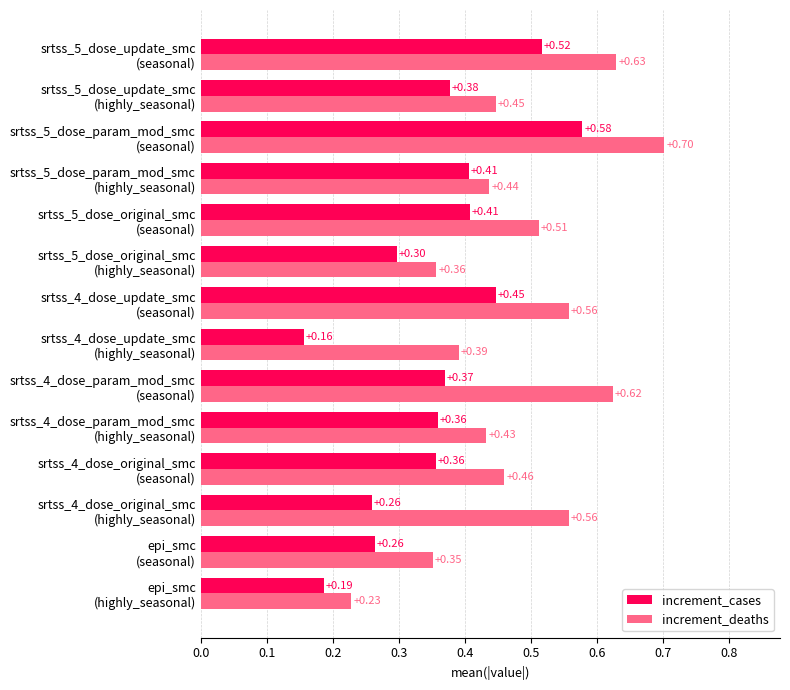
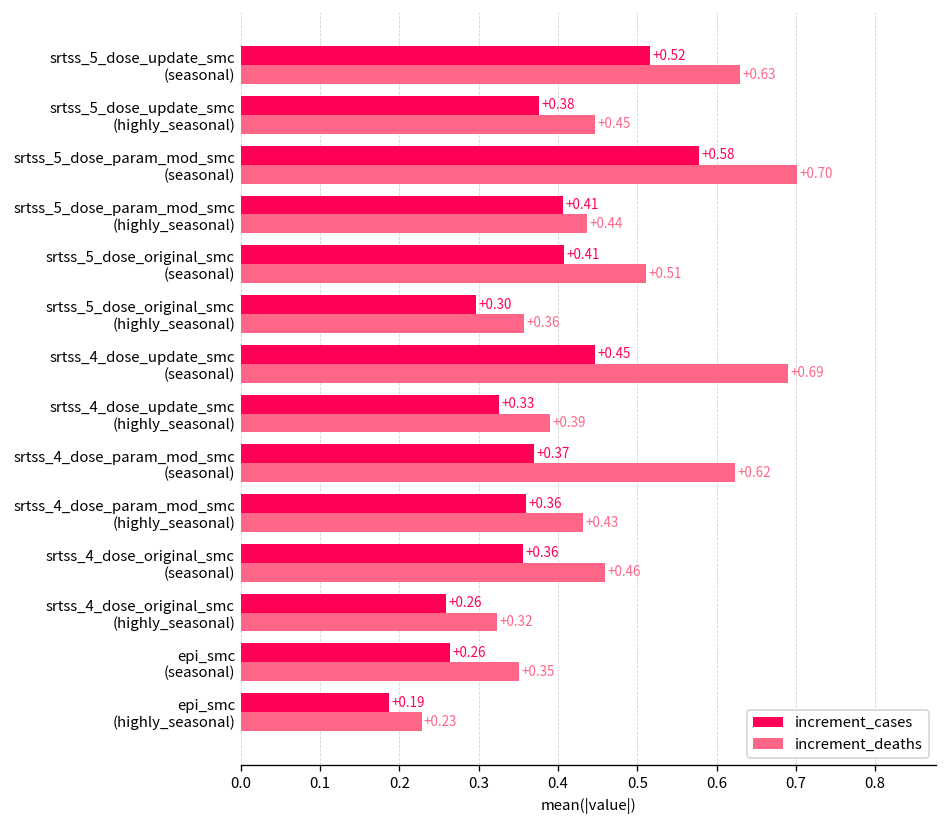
increment_deaths, srtss_4_dose_update_smc (seasonal): +0.56 -> +0.69
increment_cases, srtss_4_dose_update_smc (highly_seasonal): +0.16 -> +0.33
increment_deaths, srtss_4_dose_original_smc (highly_seasonal): +0.56 -> +0.32
